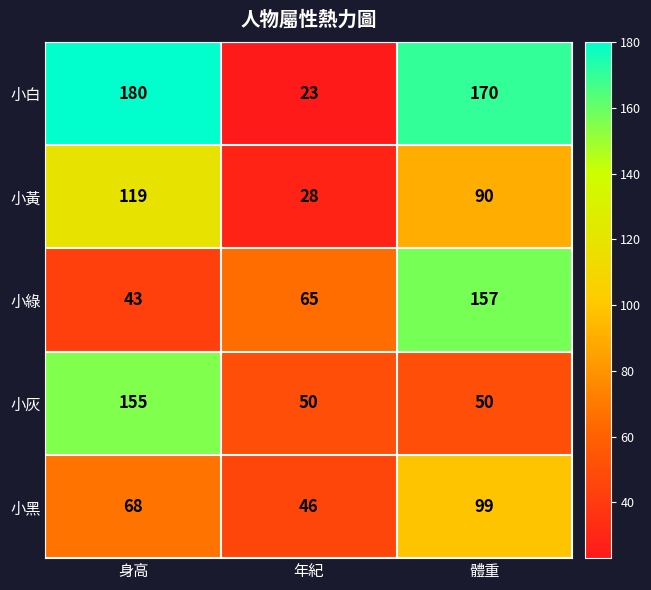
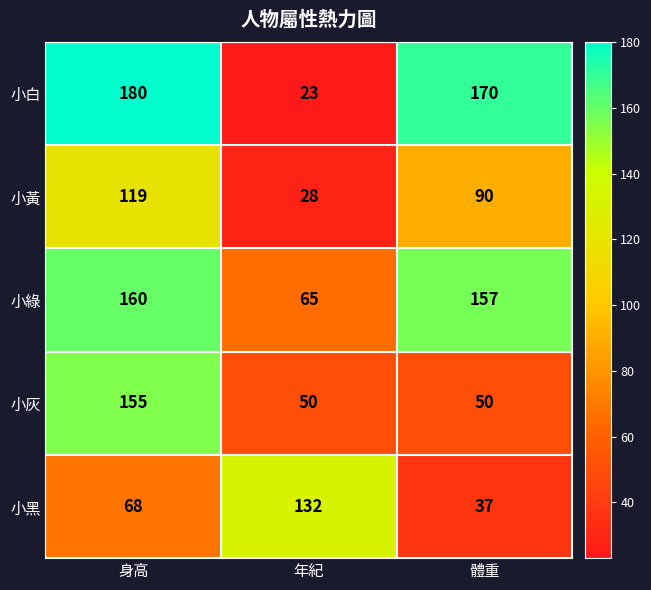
小綠, 身高: 43 -> 160
小黑, 年紀: 46 -> 132
小黑, 體重: 99 -> 37
